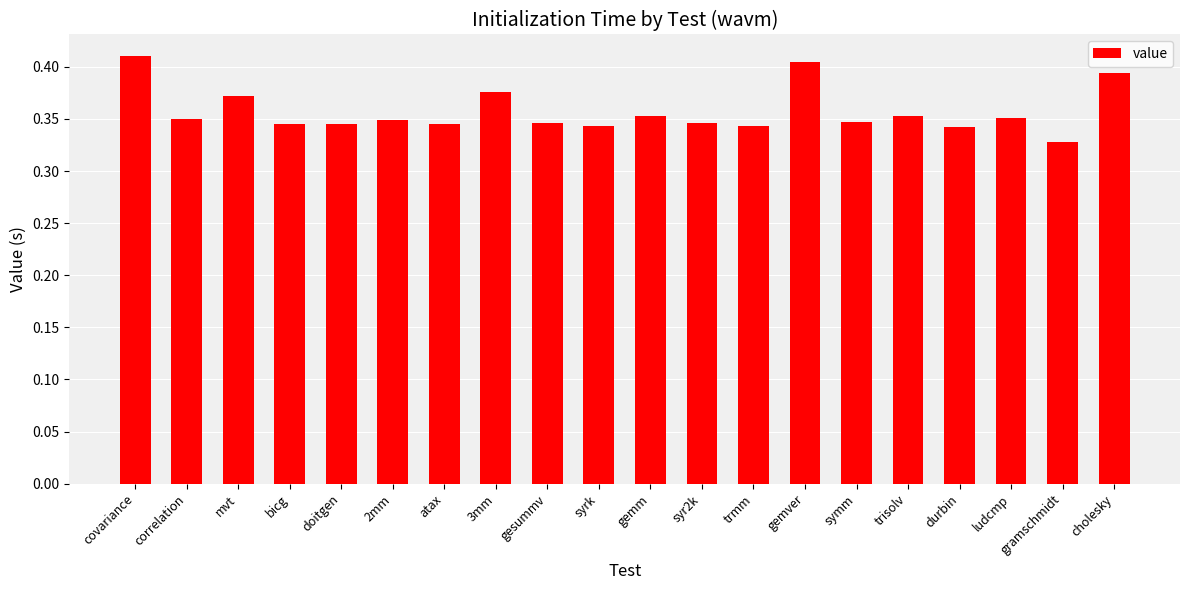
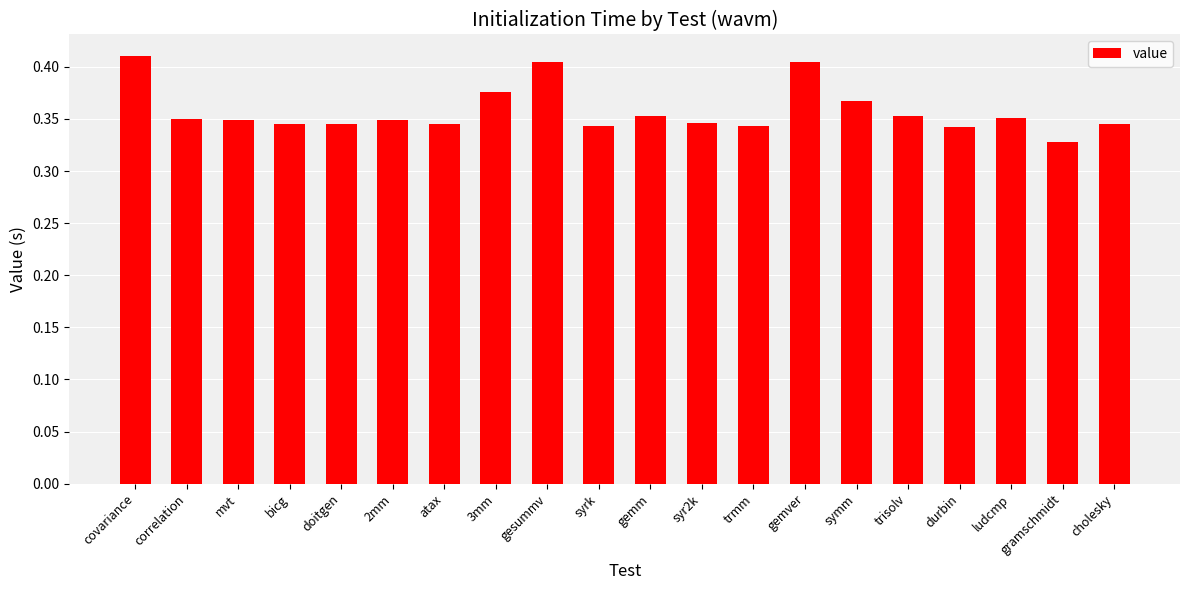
mvt: 0.372 -> 0.349
gesummv: 0.346 -> 0.405
symm: 0.347 -> 0.368
cholesky: 0.394 -> 0.345
